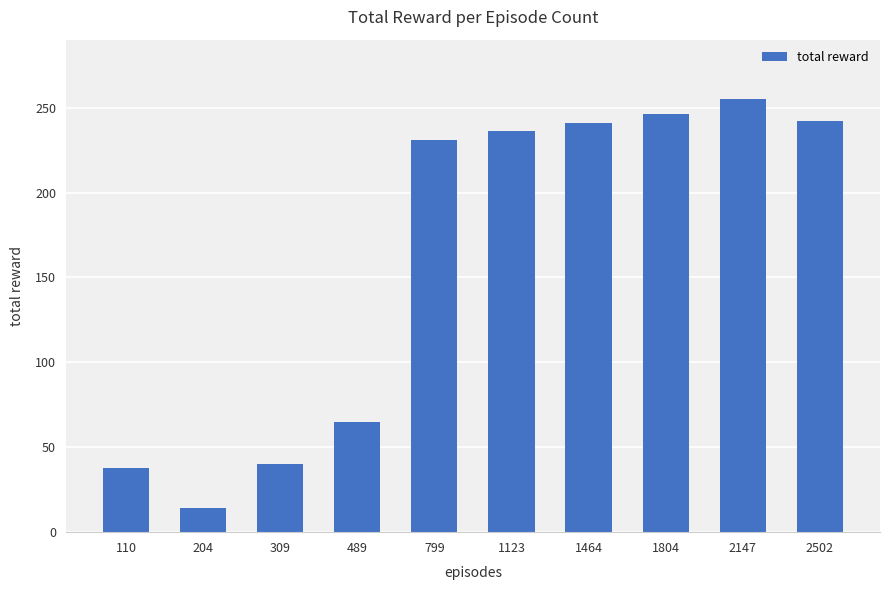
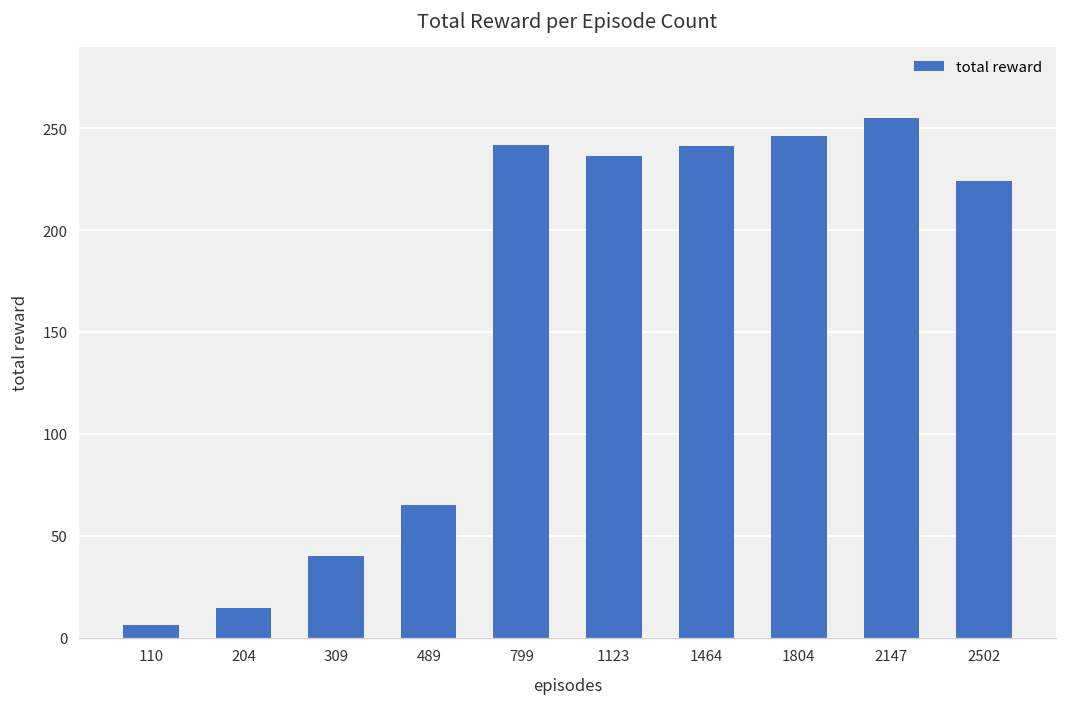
110: 38 -> 6
799: 231 -> 242
2502: 242 -> 224
